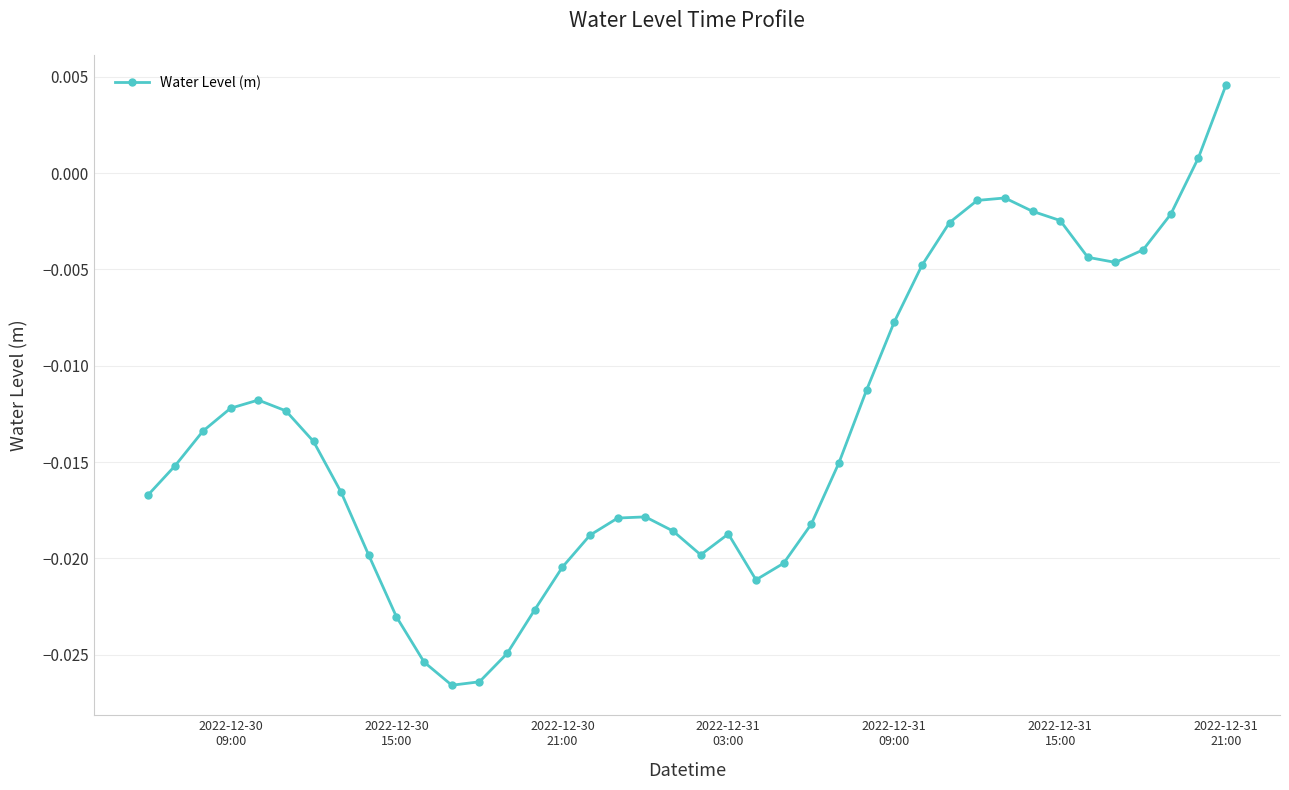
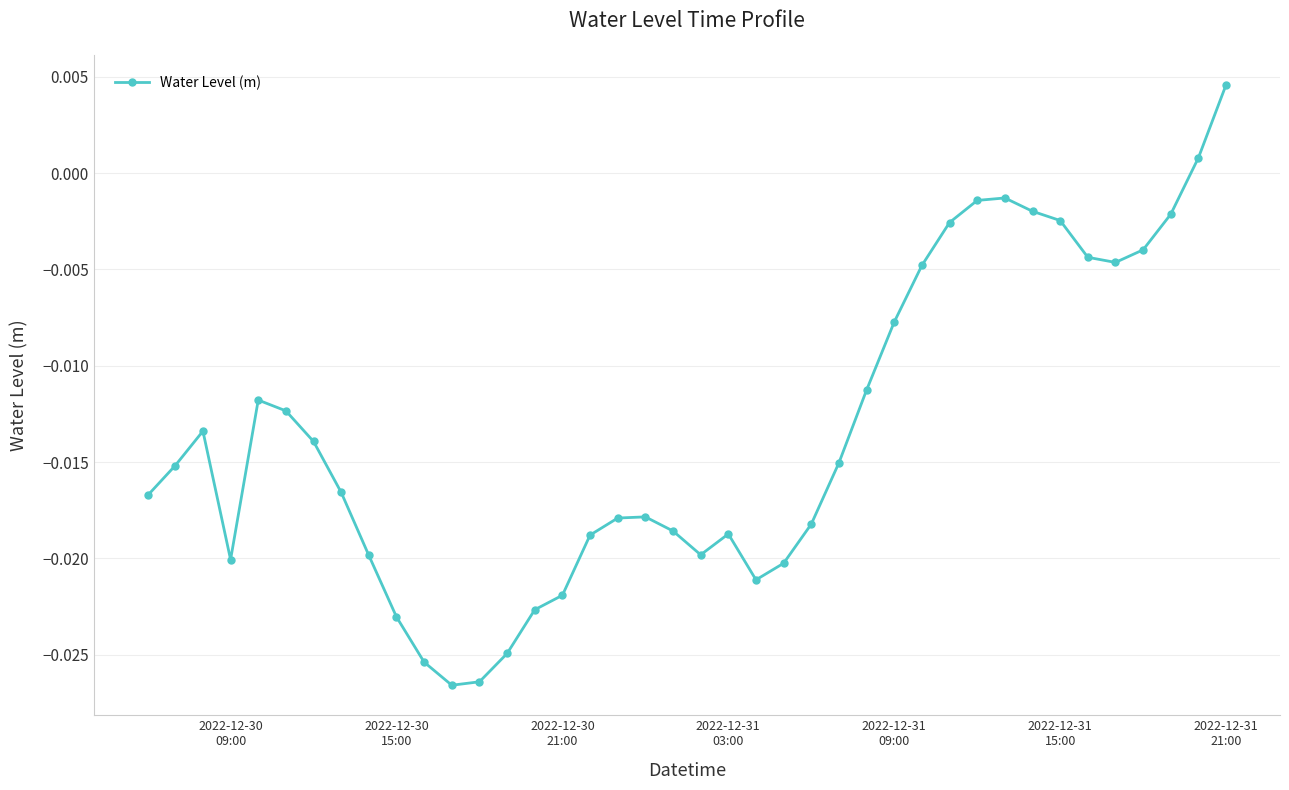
2022-12-30 09:00: -0.0122 -> -0.0201
2022-12-30 21:00: -0.0205 -> -0.0219
